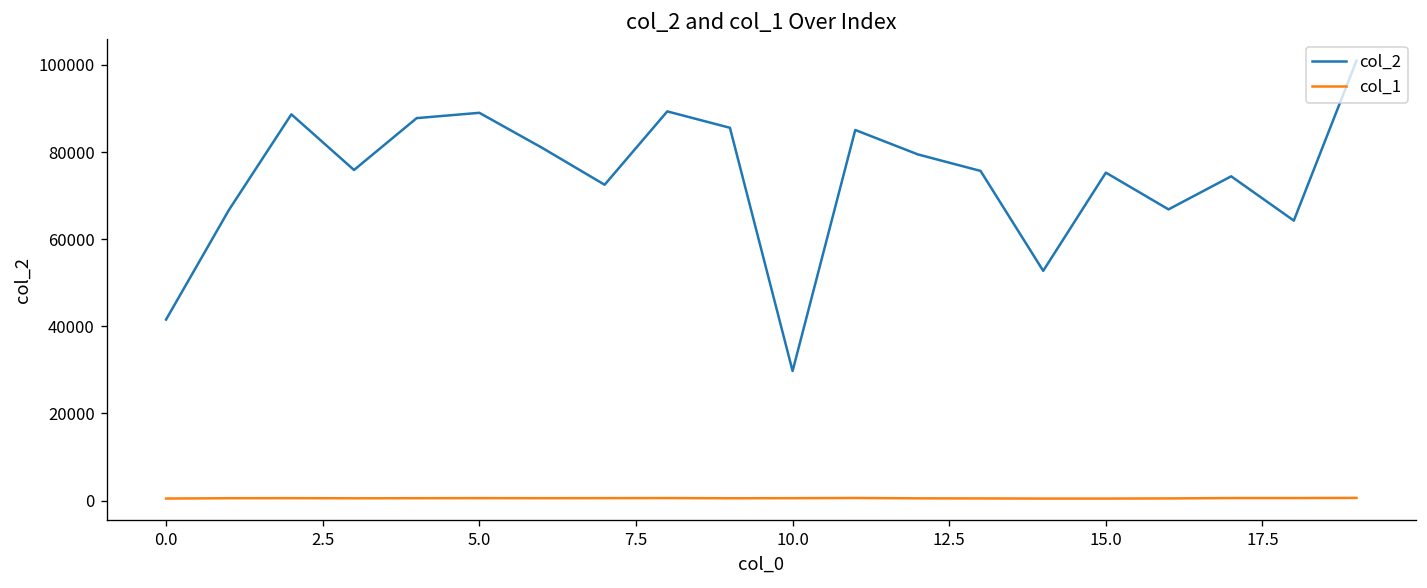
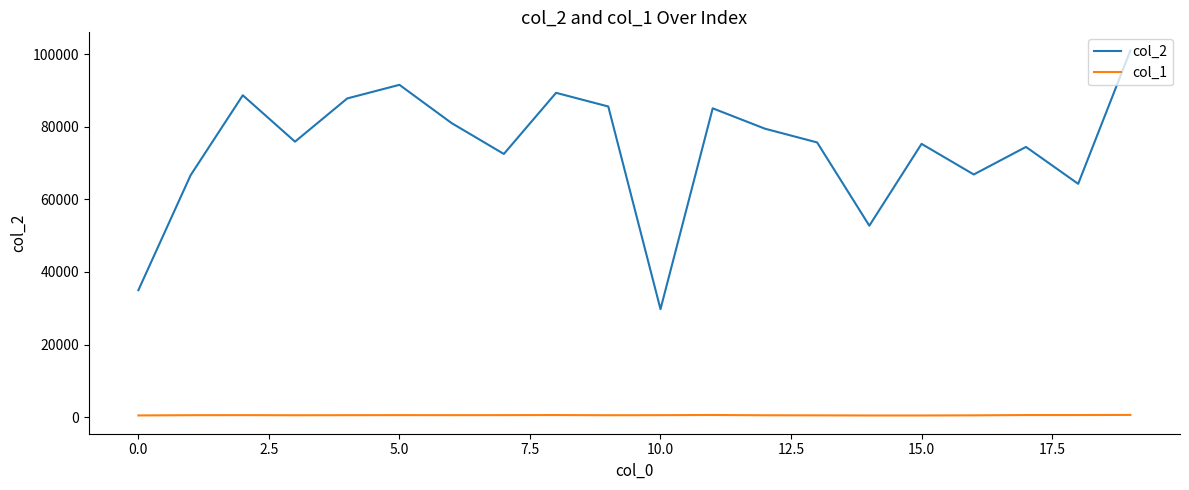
col_2, 0.0: 42000 -> 35000
col_2, 5.0: 89000 -> 92000
